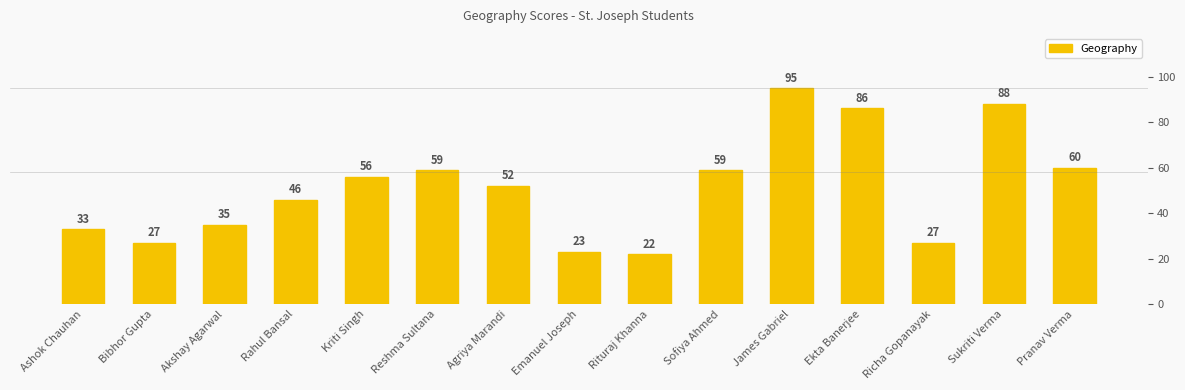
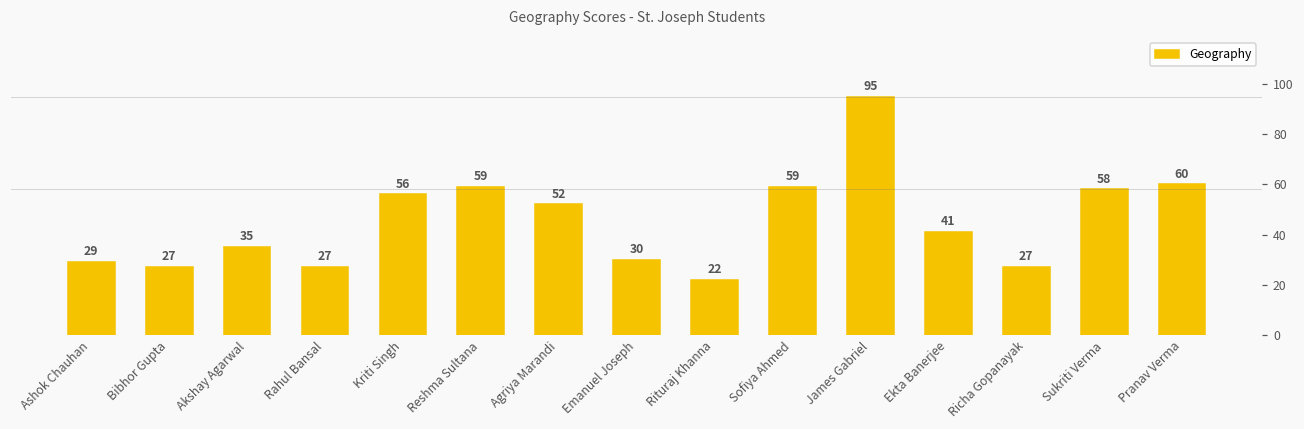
Ashok Chauhan: 33 -> 29
Rahul Bansal: 46 -> 27
Emanuel Joseph: 23 -> 30
Ekta Banerjee: 86 -> 41
Sukriti Verma: 88 -> 58
